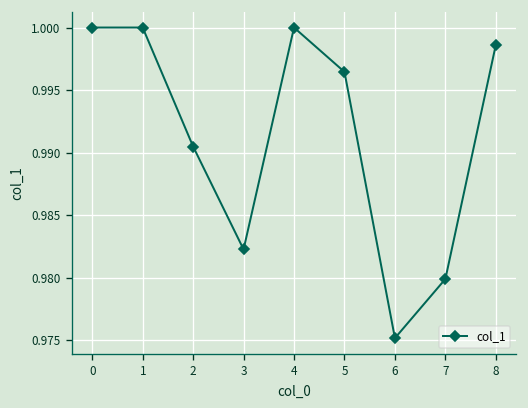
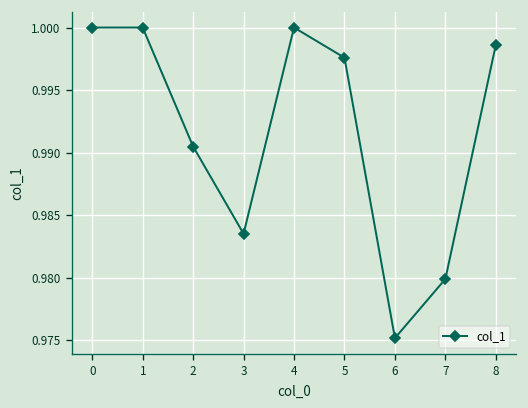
3: 0.9823 -> 0.9835
5: 0.9965 -> 0.9976
